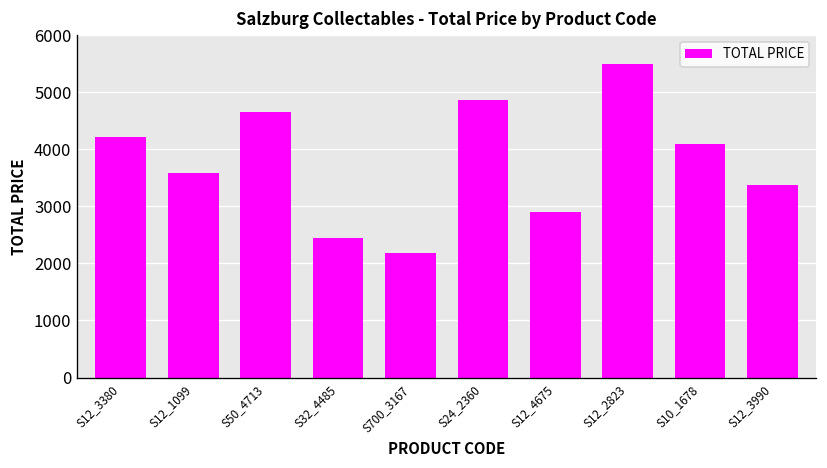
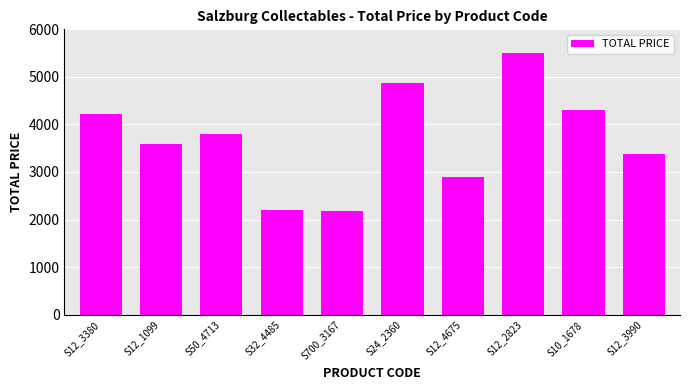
S50_4713: 4600 -> 3800
S32_4485: 2400 -> 2200
S10_1678: 4100 -> 4300
